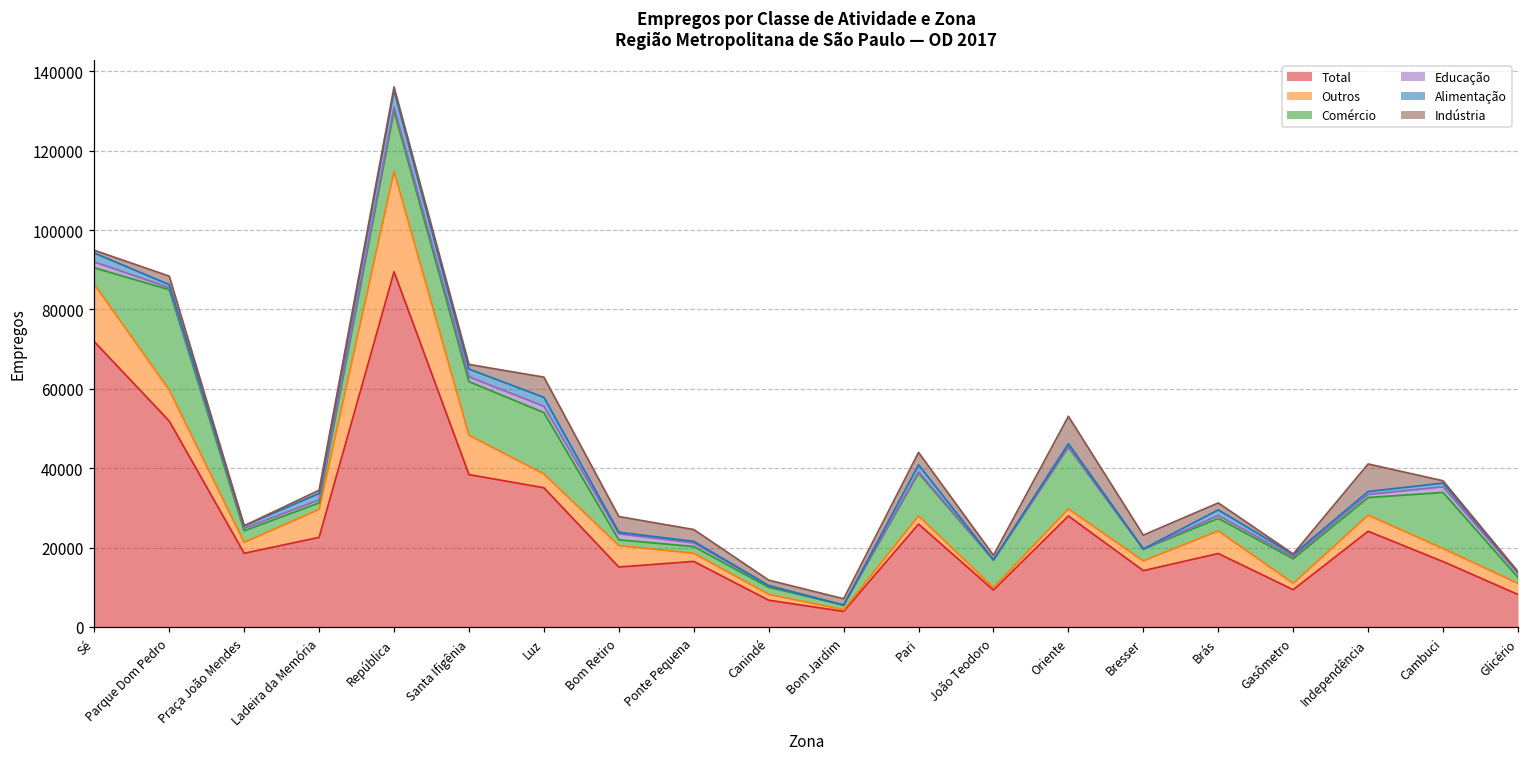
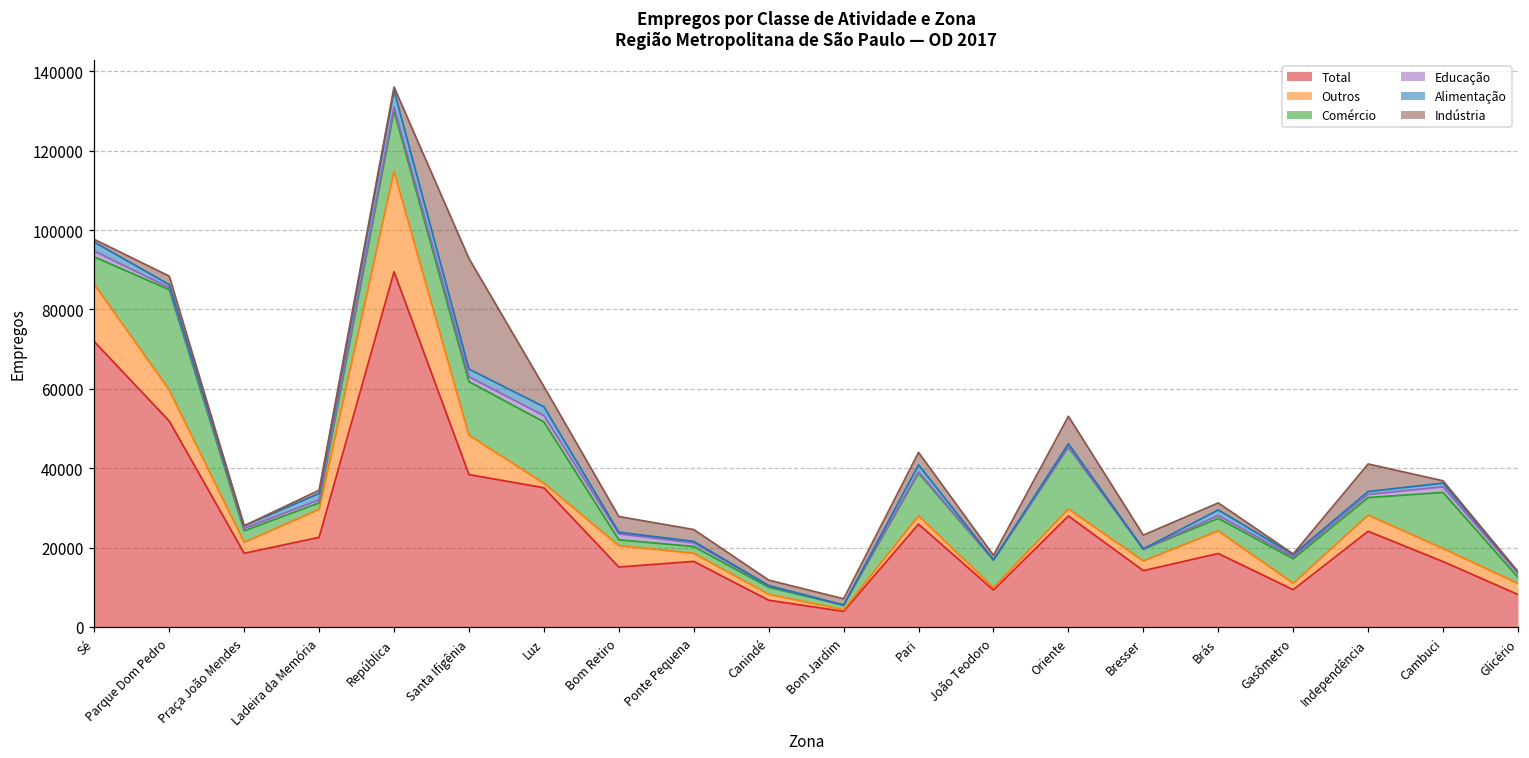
Comércio, Sé: 4000 -> 7000
Indústria, Santa Ifigênia: 1000 -> 28000
Outros, Luz: 3000 -> 1000
